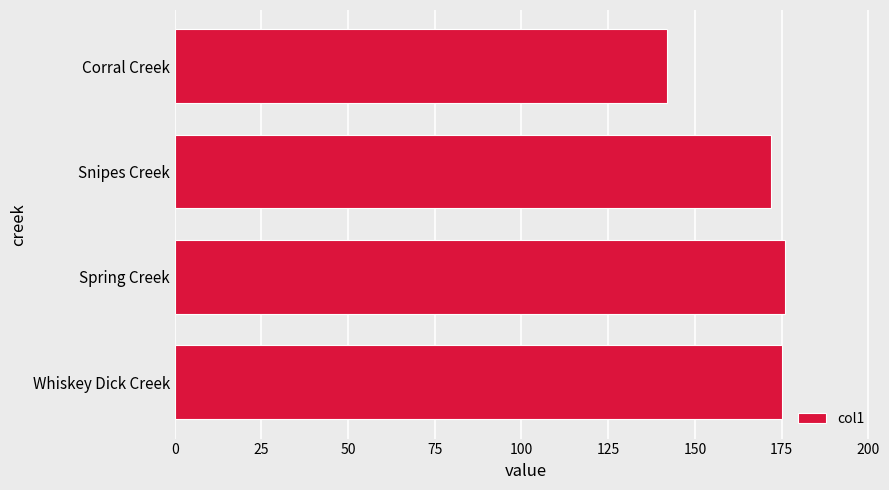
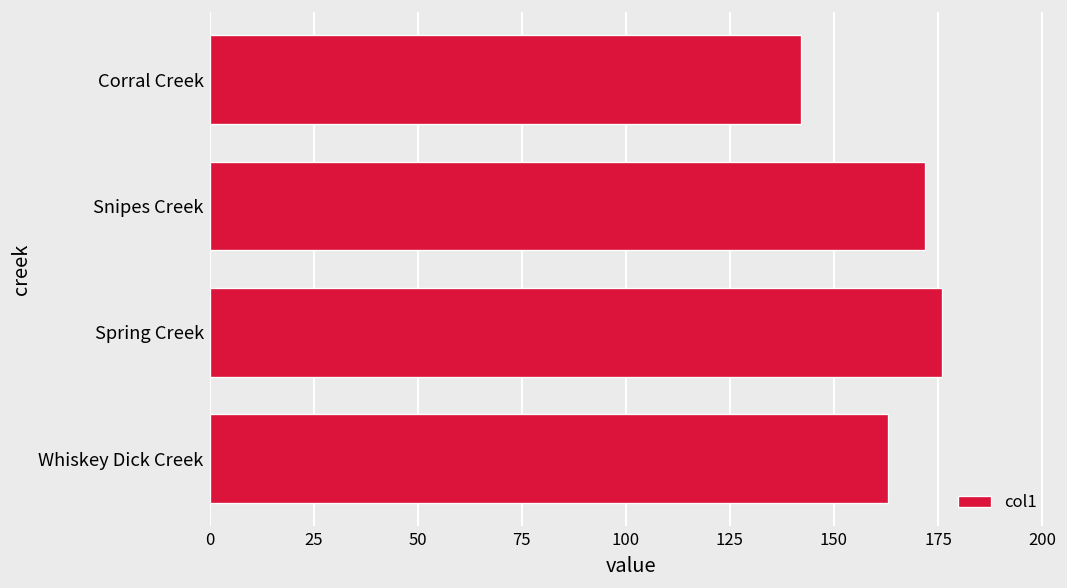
Whiskey Dick Creek: 175 -> 163
